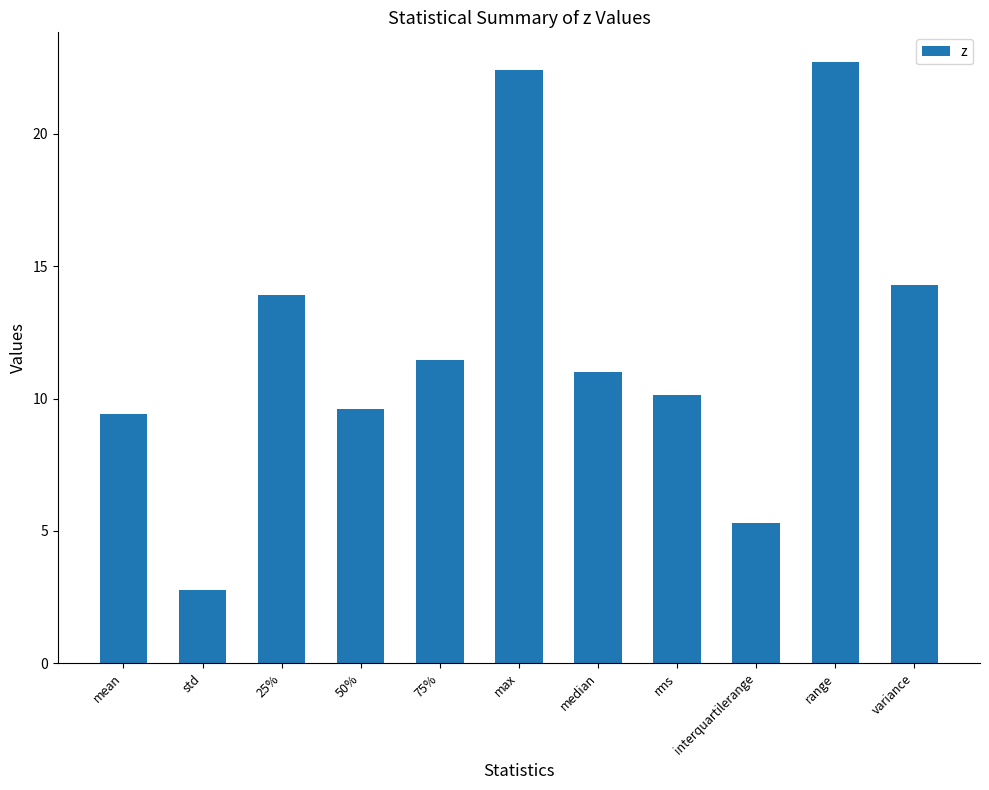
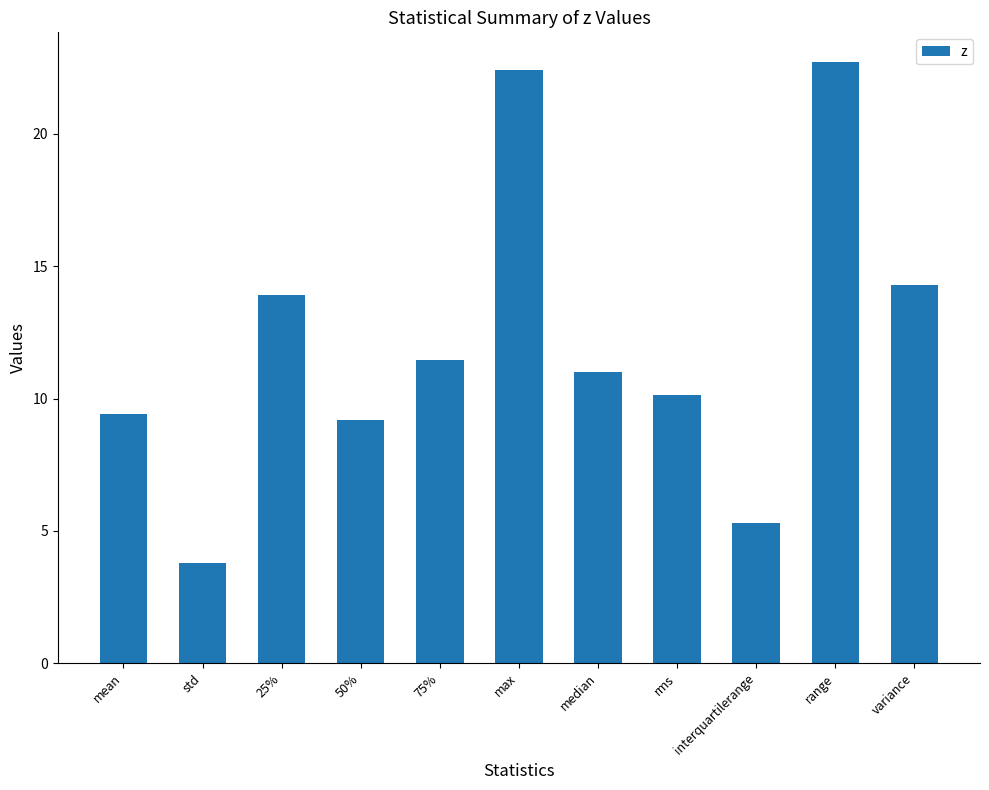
std: 2.8 -> 3.8
50%: 9.6 -> 9.2
